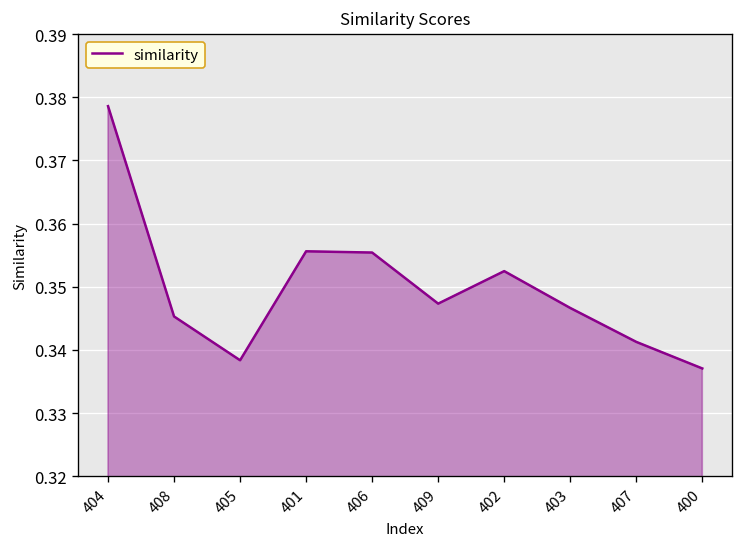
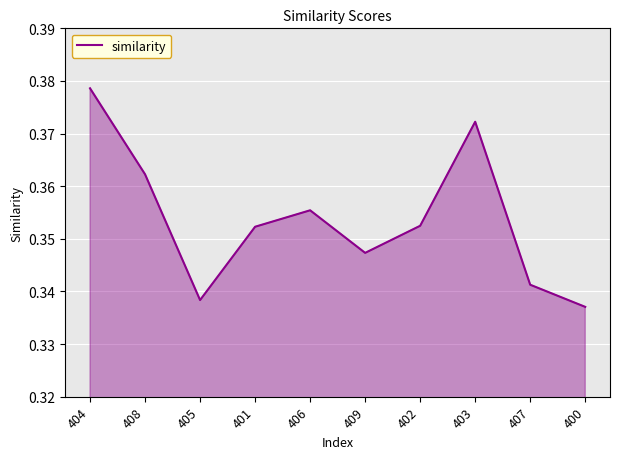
408: 0.345 -> 0.362
401: 0.356 -> 0.352
403: 0.347 -> 0.372
